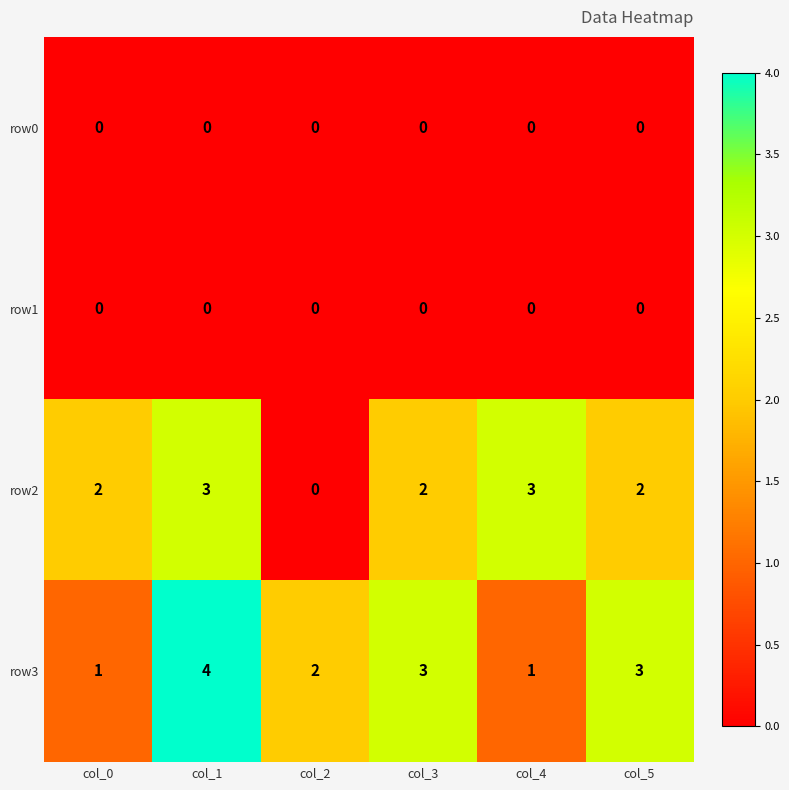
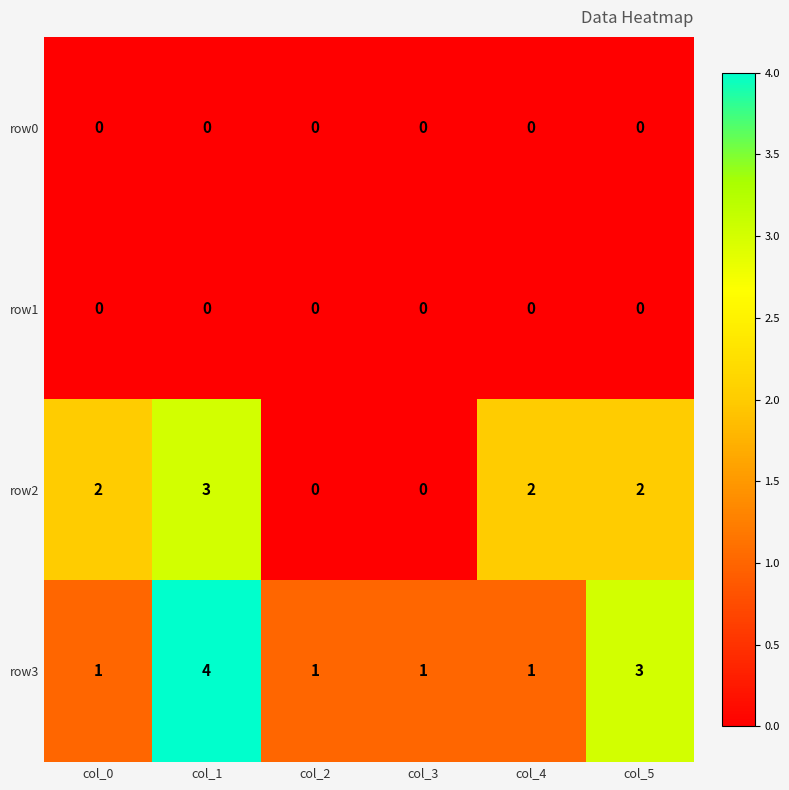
row2, col_3: 2 -> 0
row2, col_4: 3 -> 2
row3, col_2: 2 -> 1
row3, col_3: 3 -> 1
